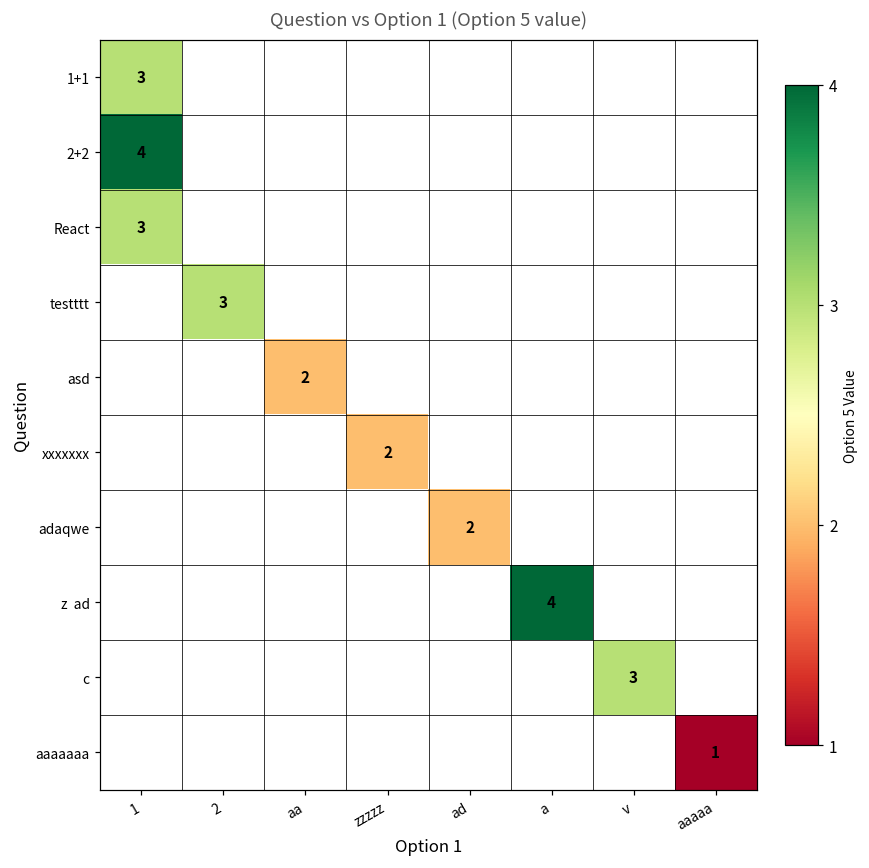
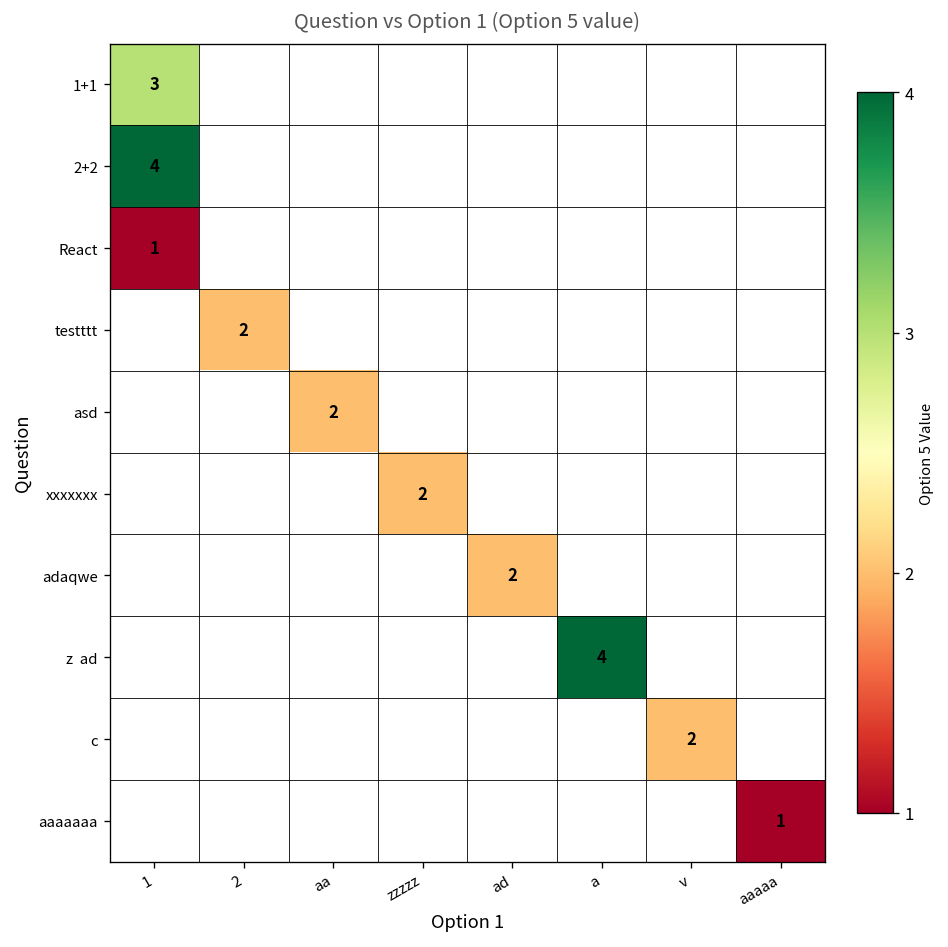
React, 1: 3 -> 1
testttt, 2: 3 -> 2
c, v: 3 -> 2
